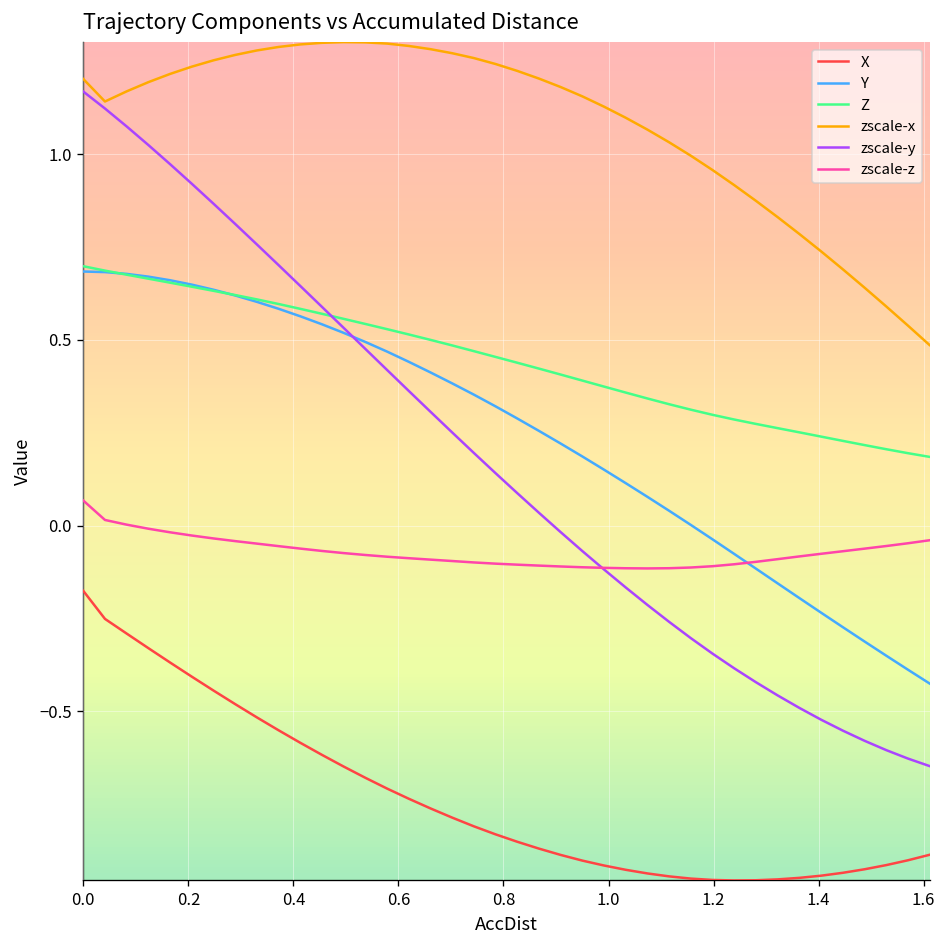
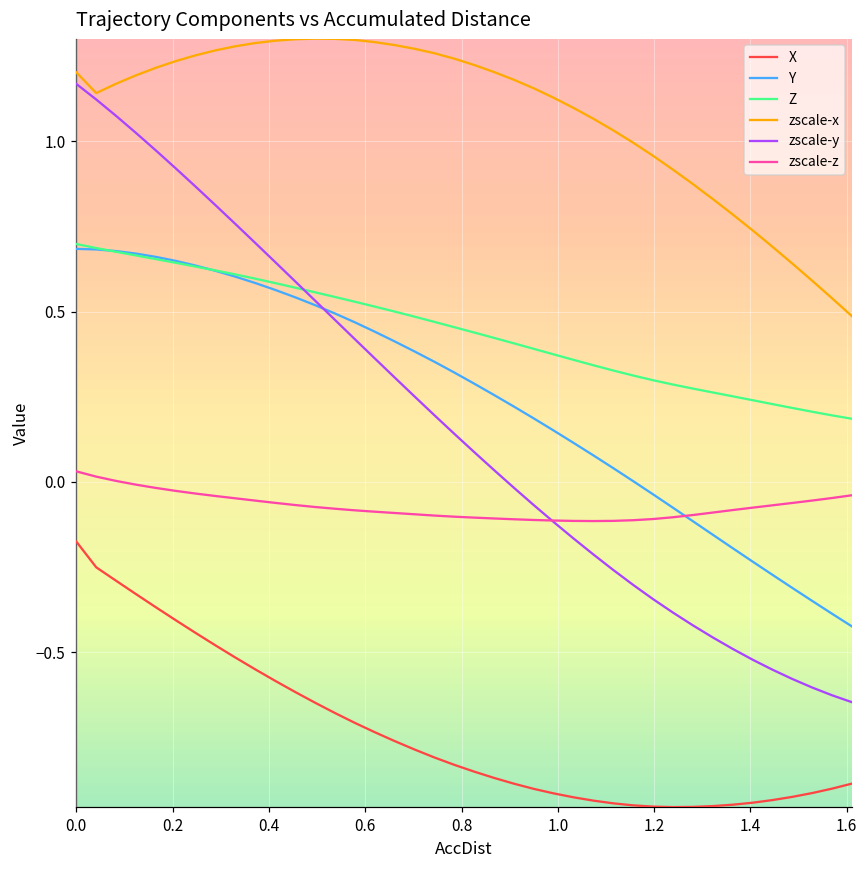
zscale-z, 0.0: 0.07 -> 0.03
